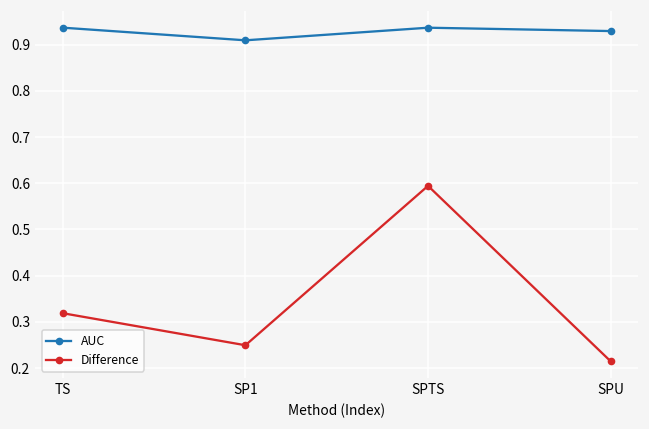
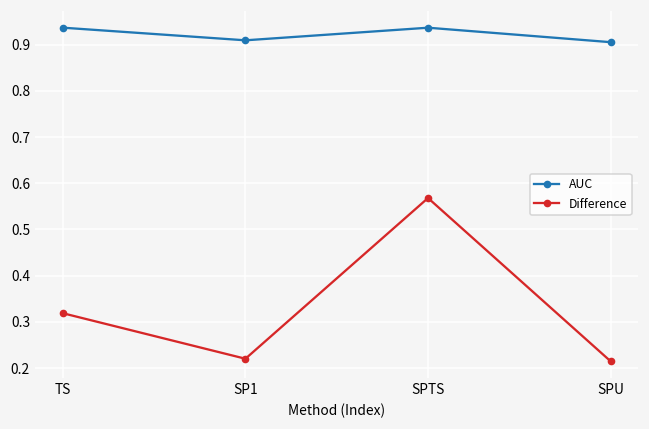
Difference, SP1: 0.25 -> 0.22
Difference, SPTS: 0.59 -> 0.57
AUC, SPU: 0.93 -> 0.91
